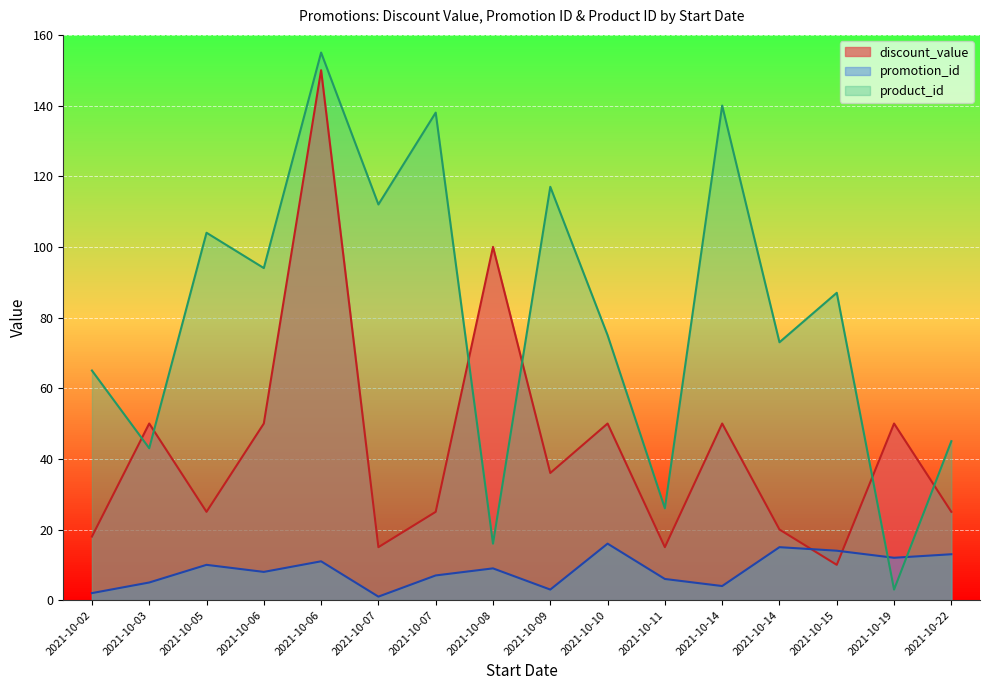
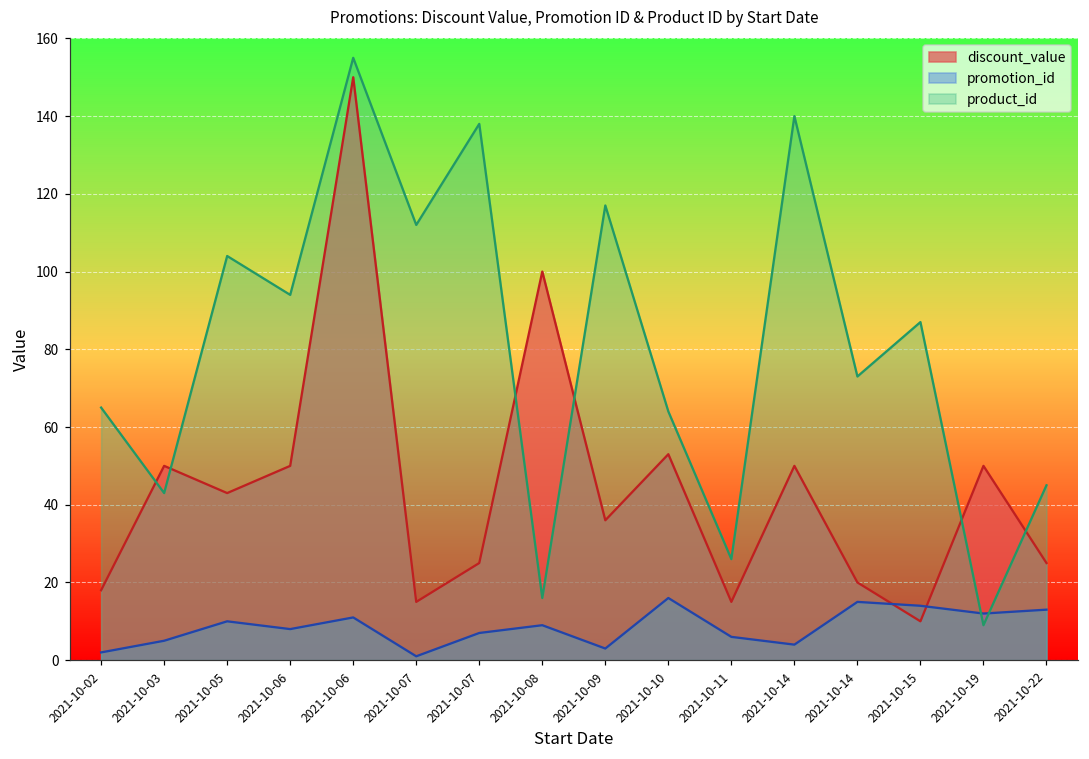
discount_value, 2021-10-05: 25 -> 43
discount_value, 2021-10-10: 50 -> 53
product_id, 2021-10-10: 75 -> 64
product_id, 2021-10-19: 3 -> 9
